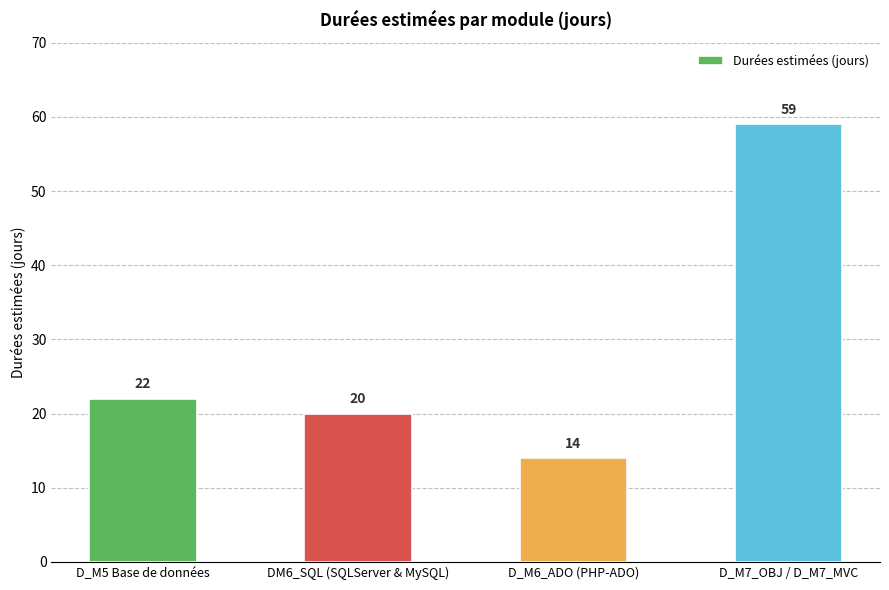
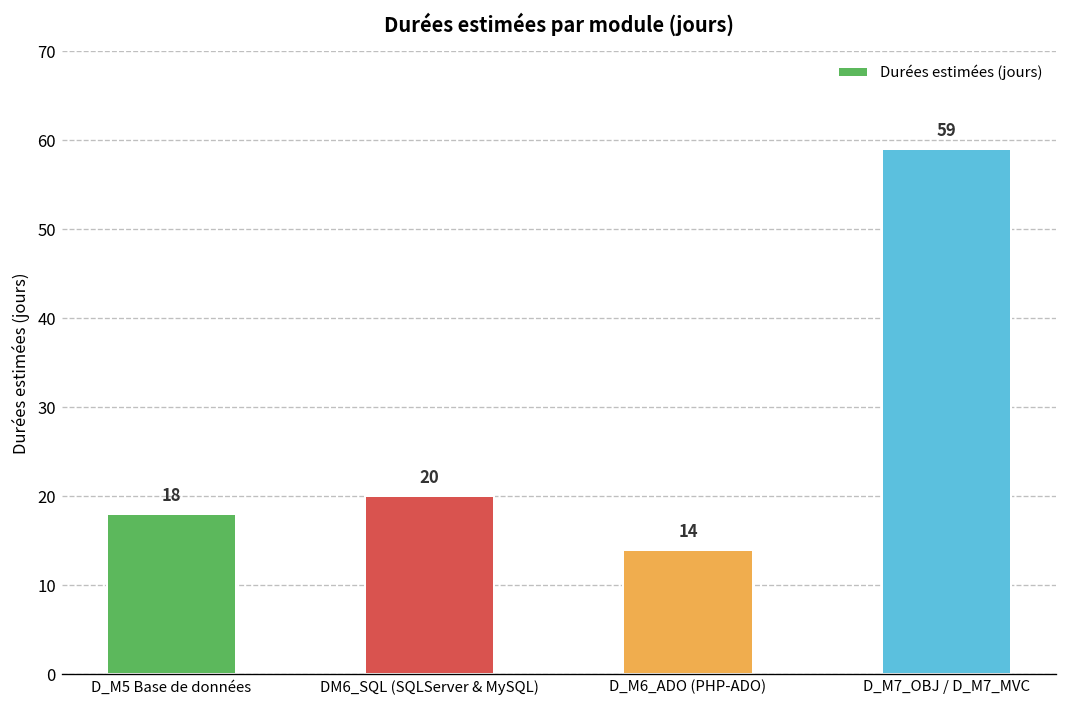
D_M5 Base de données: 22 -> 18
